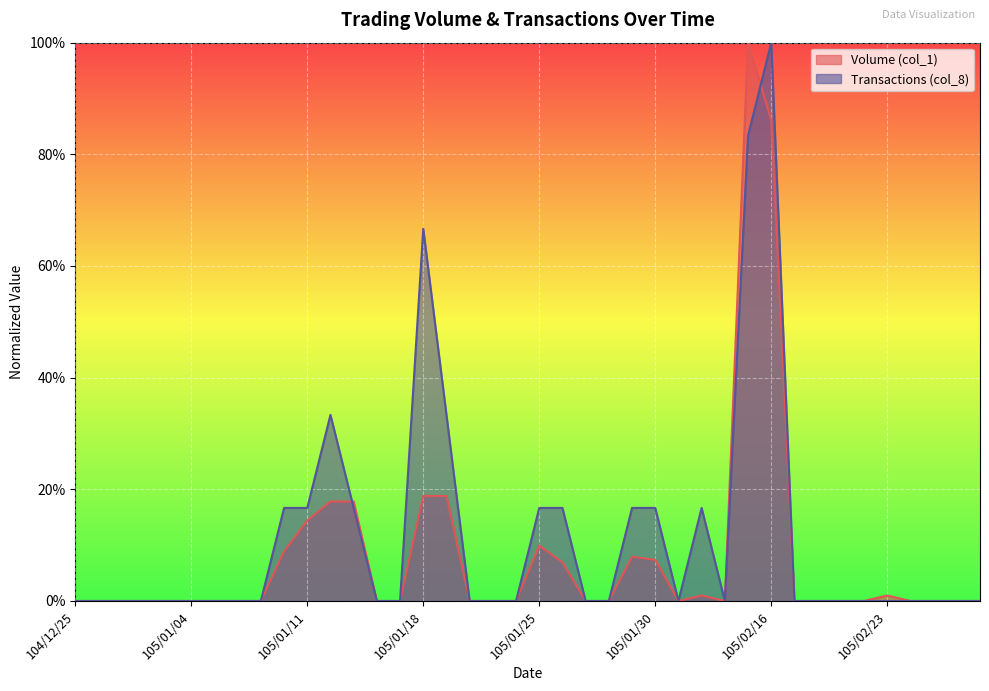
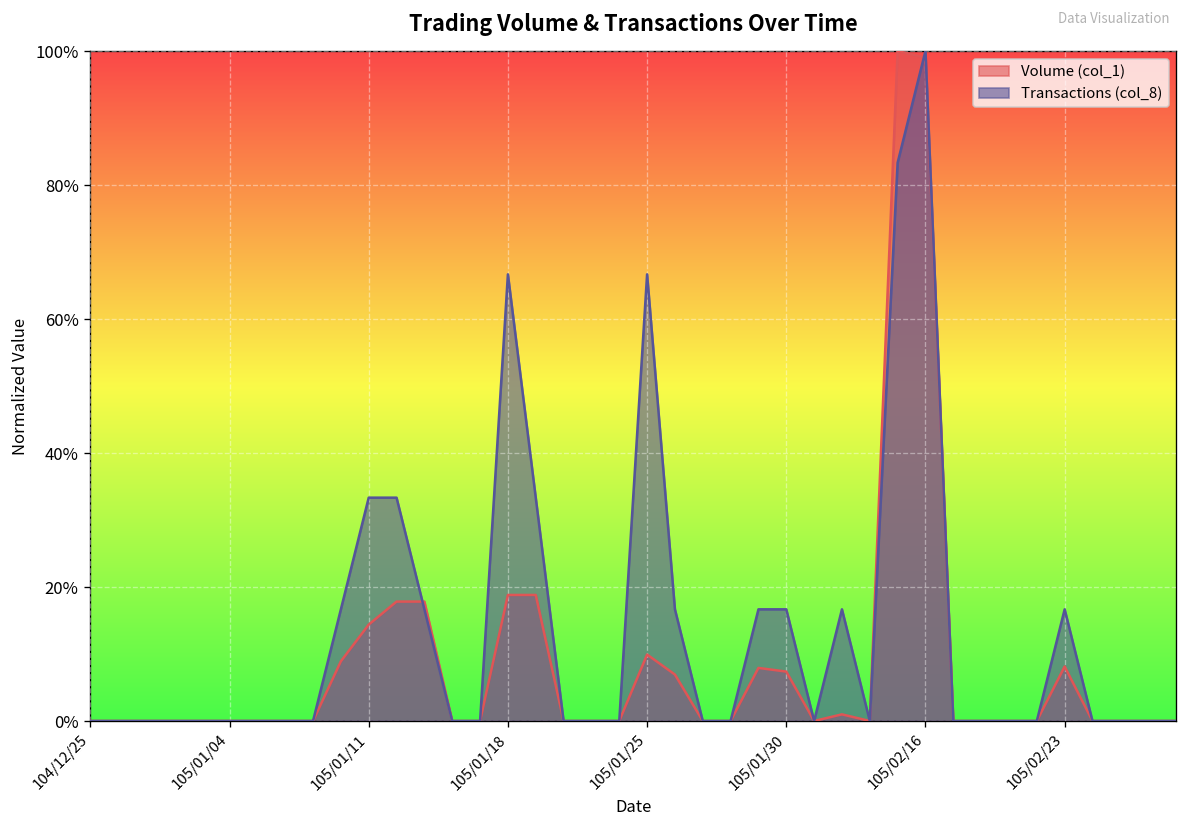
Transactions (col_8), 105/01/11: 17% -> 33%
Transactions (col_8), 105/01/25: 17% -> 67%
Volume (col_1), 105/02/16: 86% -> 99%
Volume (col_1), 105/02/23: 1% -> 8%
Transactions (col_8), 105/02/23: 0% -> 17%
